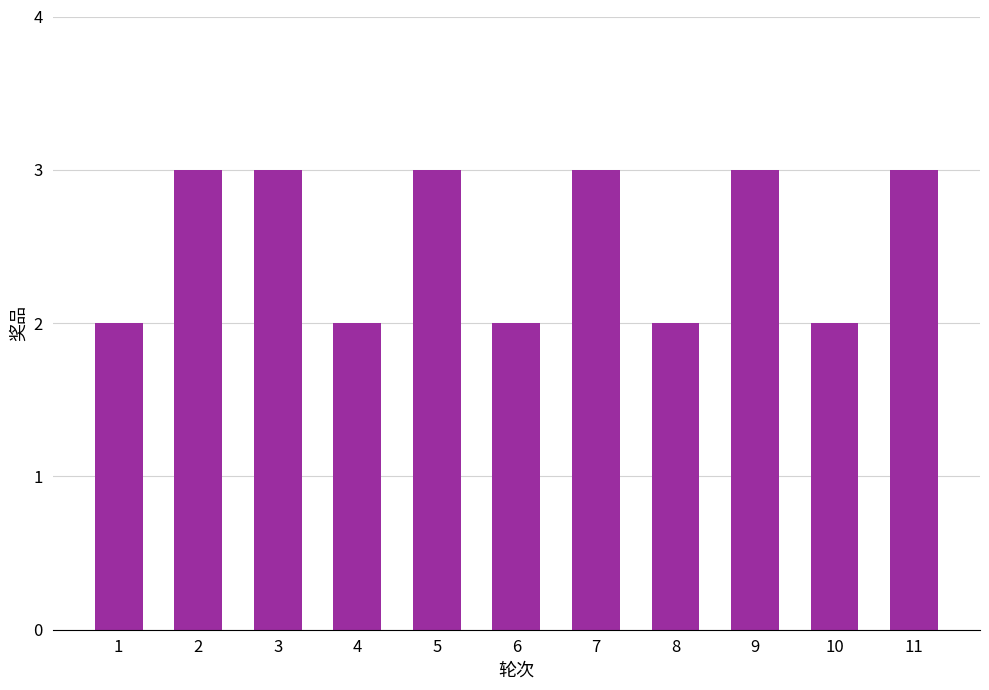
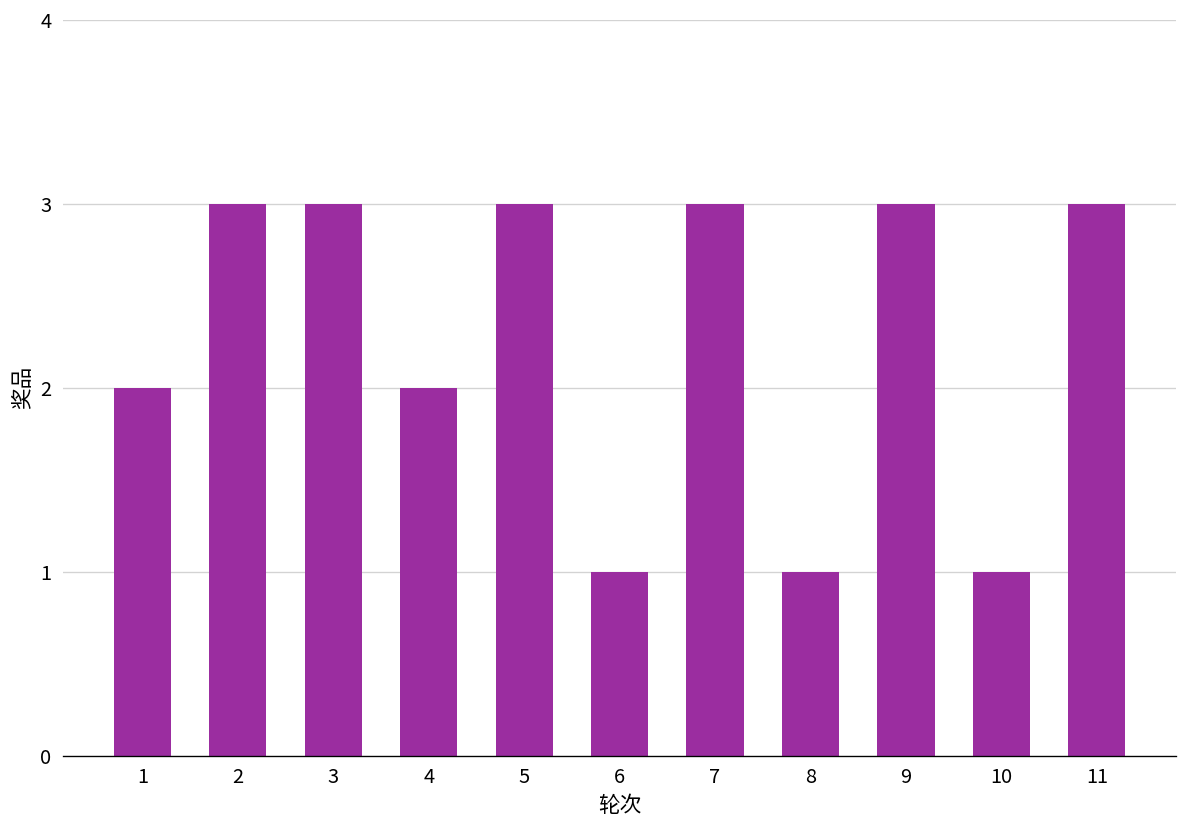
6: 2 -> 1
8: 2 -> 1
10: 2 -> 1
